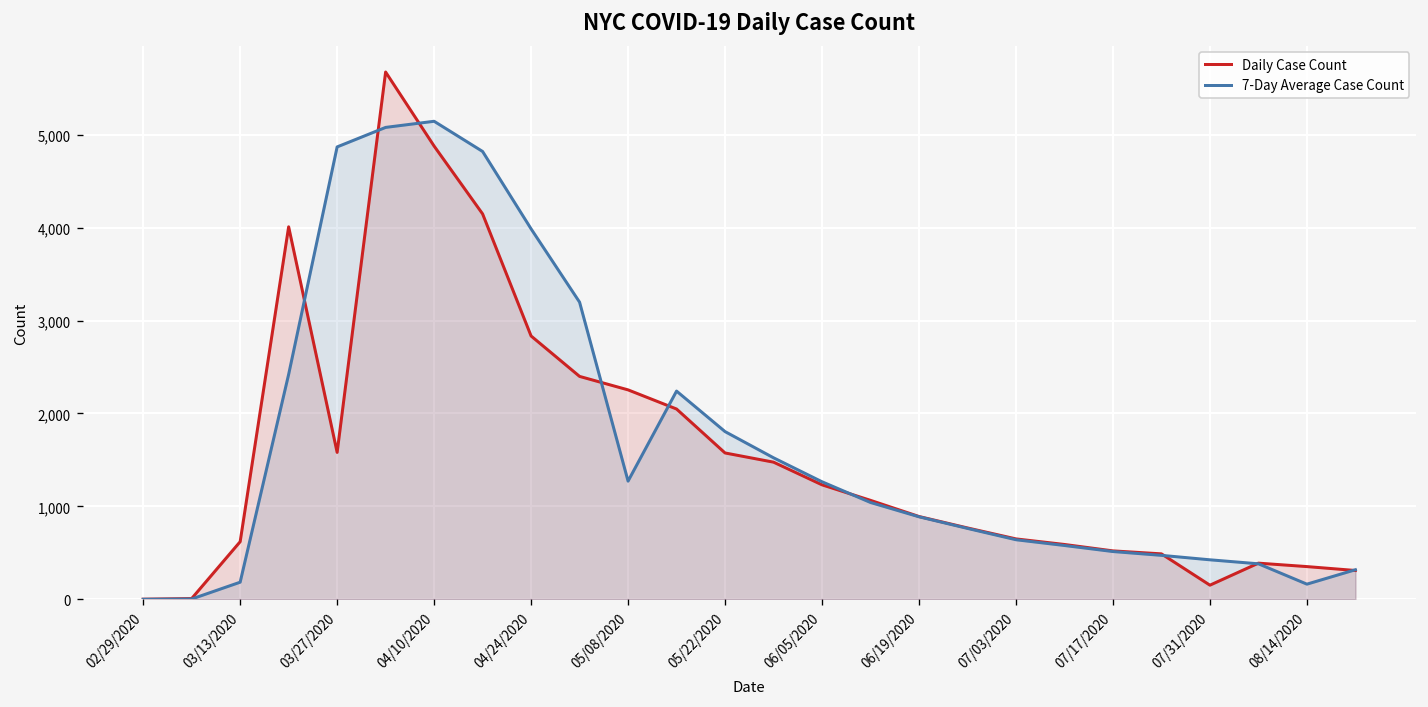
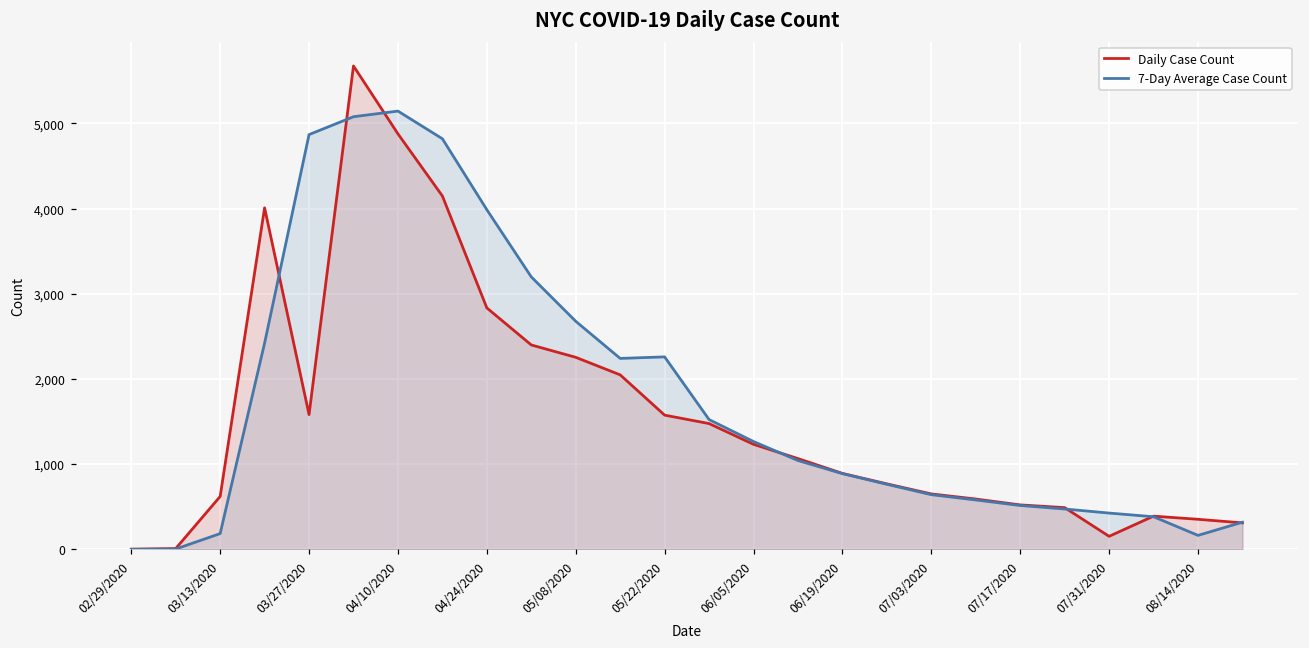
7-Day Average Case Count, 05/08/2020: 1,300 -> 2,700
7-Day Average Case Count, 05/22/2020: 1,800 -> 2,300
